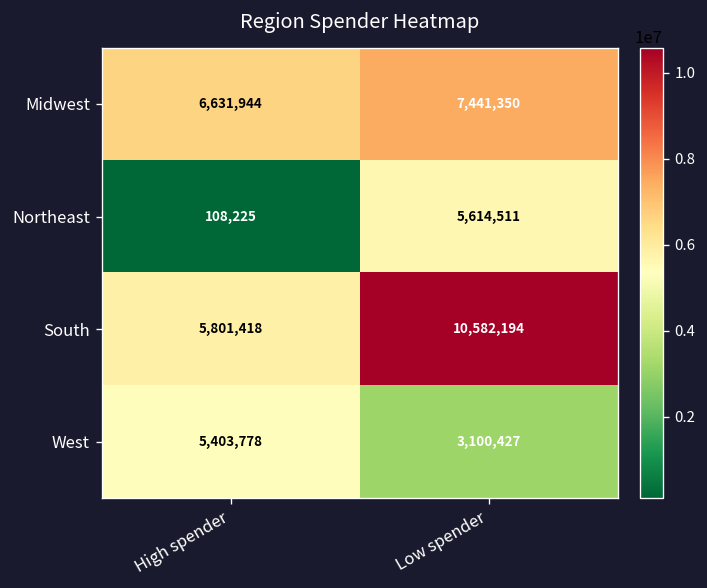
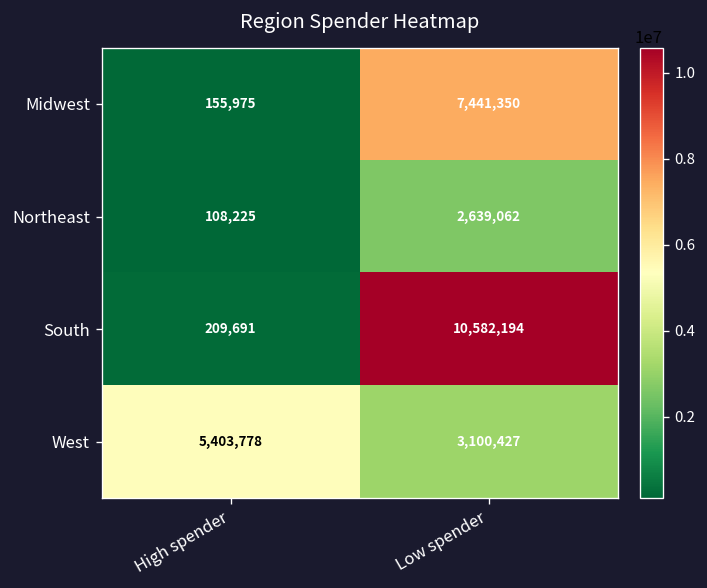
Midwest, High spender: 6,631,944 -> 155,975
Northeast, Low spender: 5,614,511 -> 2,639,062
South, High spender: 5,801,418 -> 209,691
